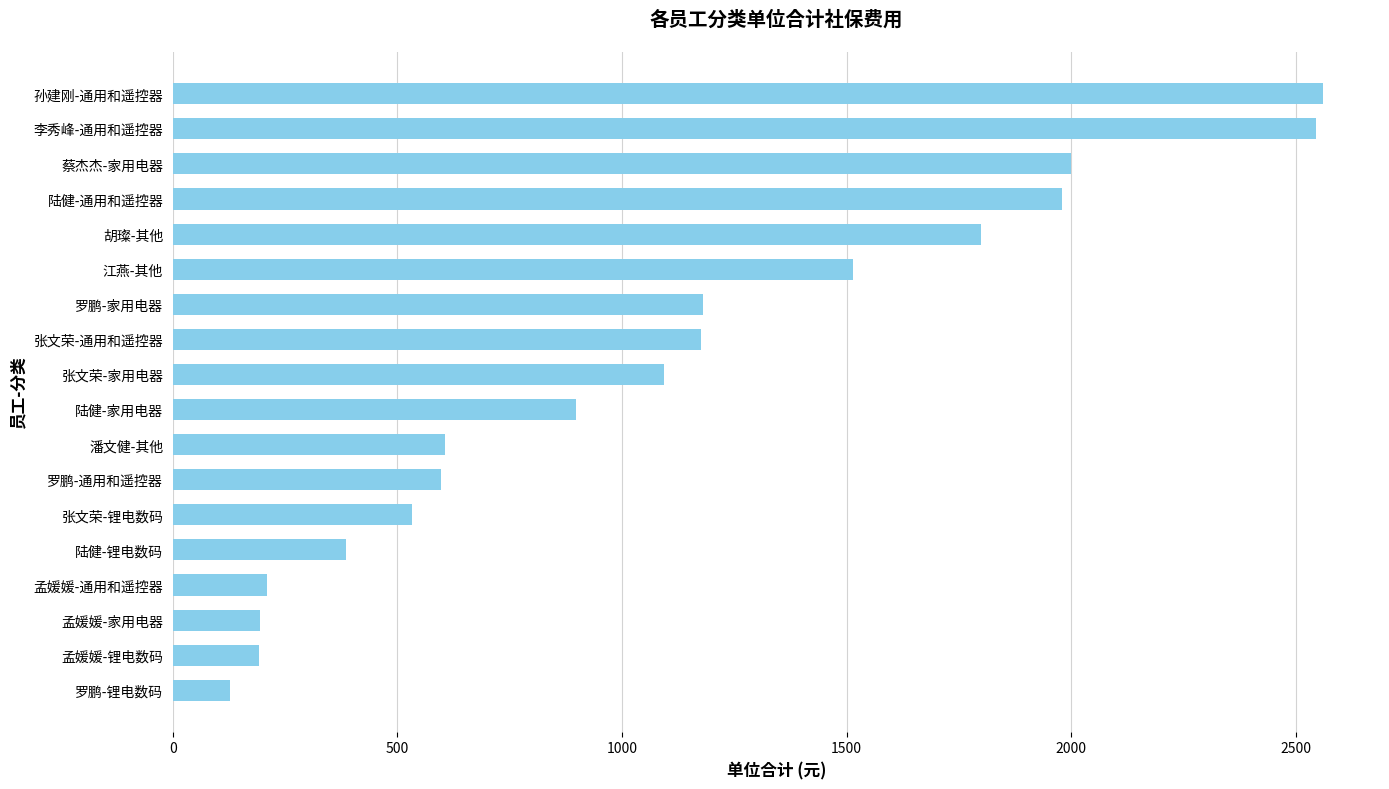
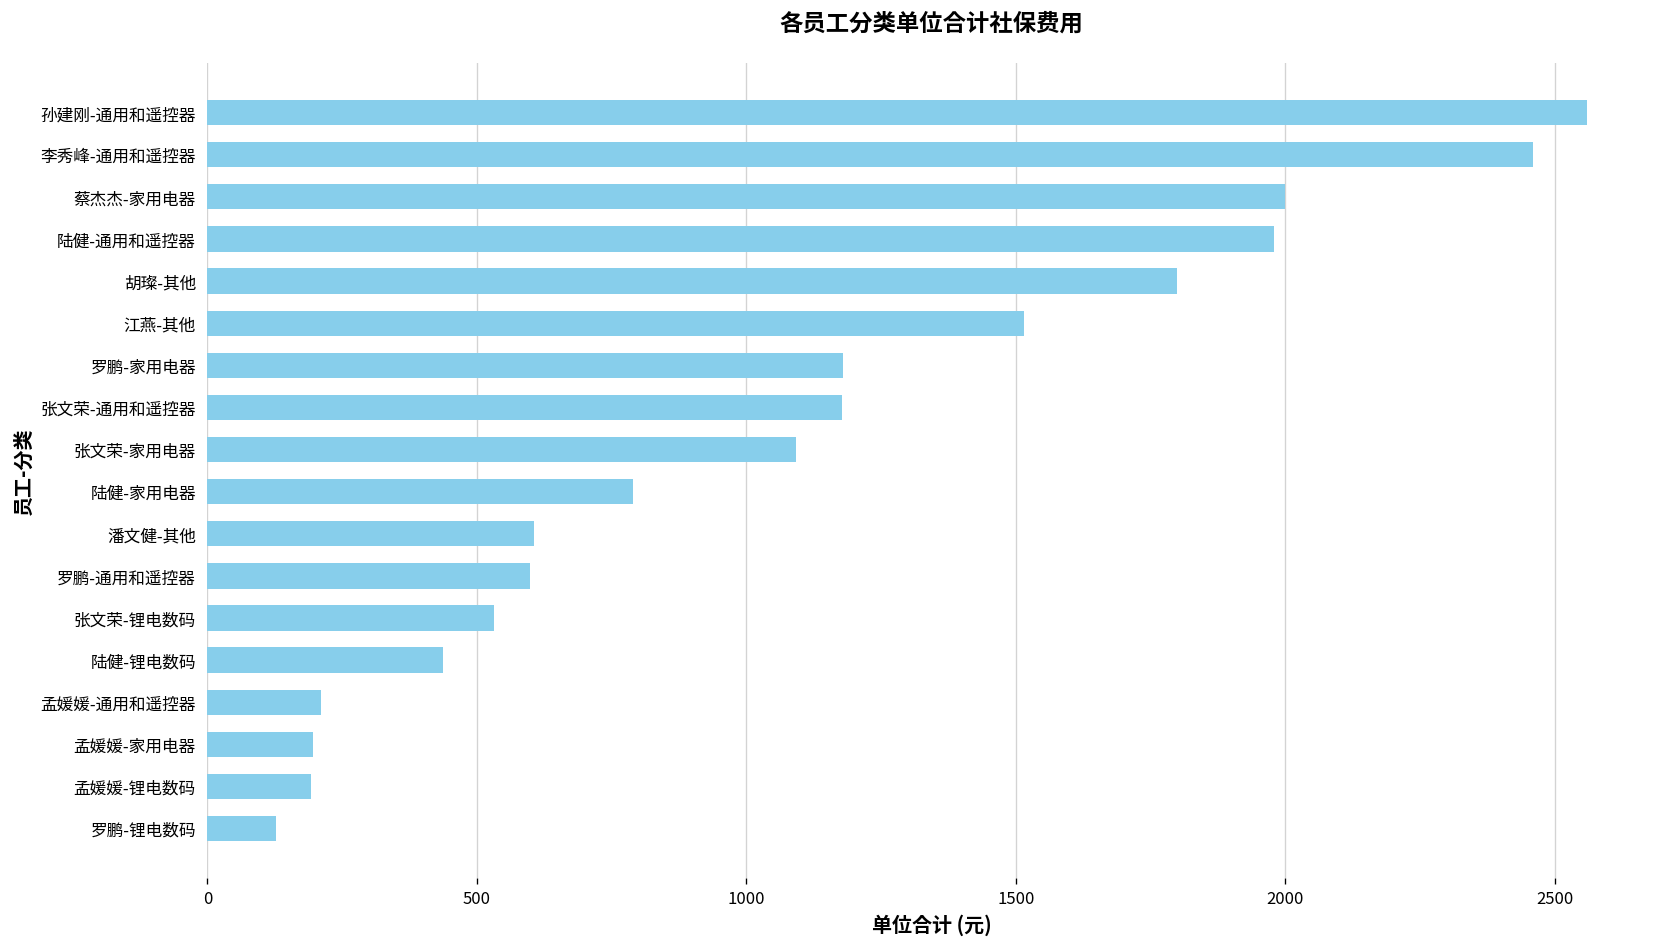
李秀峰-通用和遥控器: 2550 -> 2460
陆健-家用电器: 900 -> 790
陆健-锂电数码: 390 -> 440
